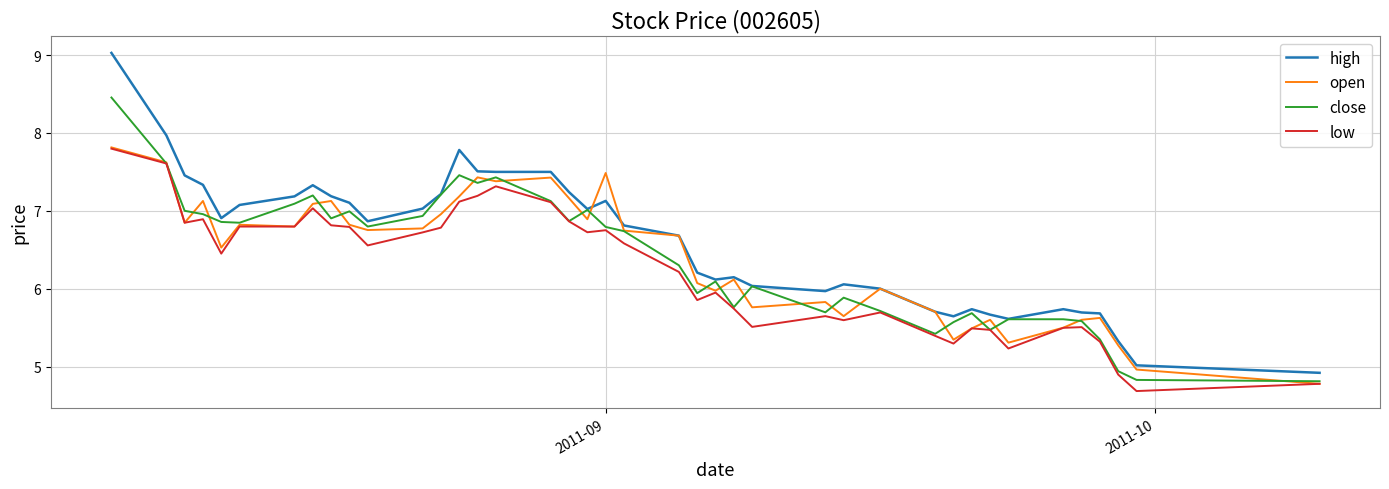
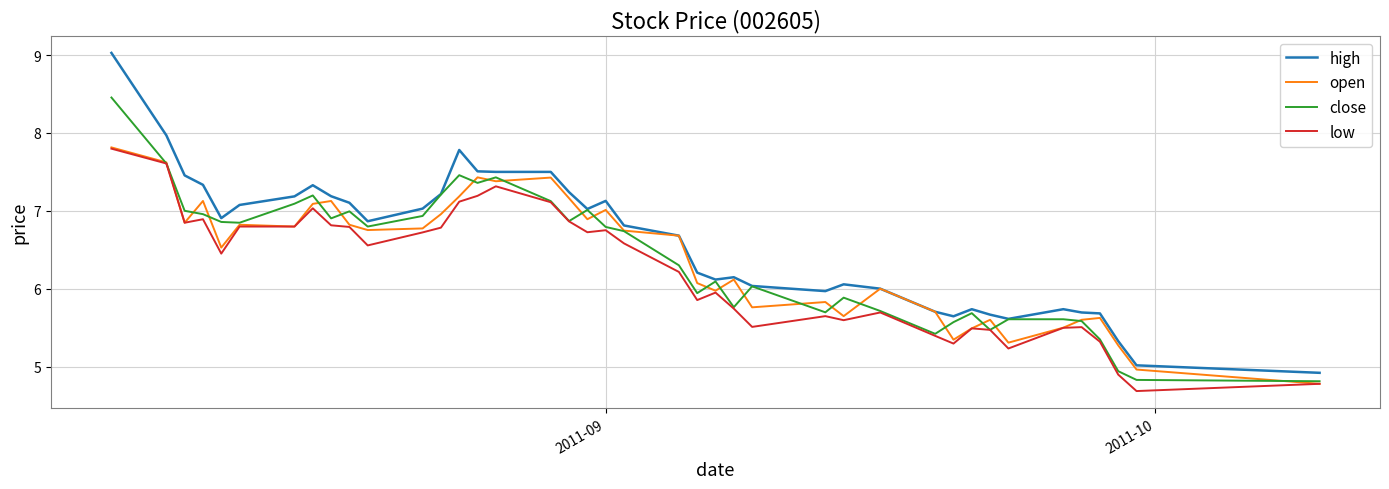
open, 2011-09: 7.5 -> 7.0
